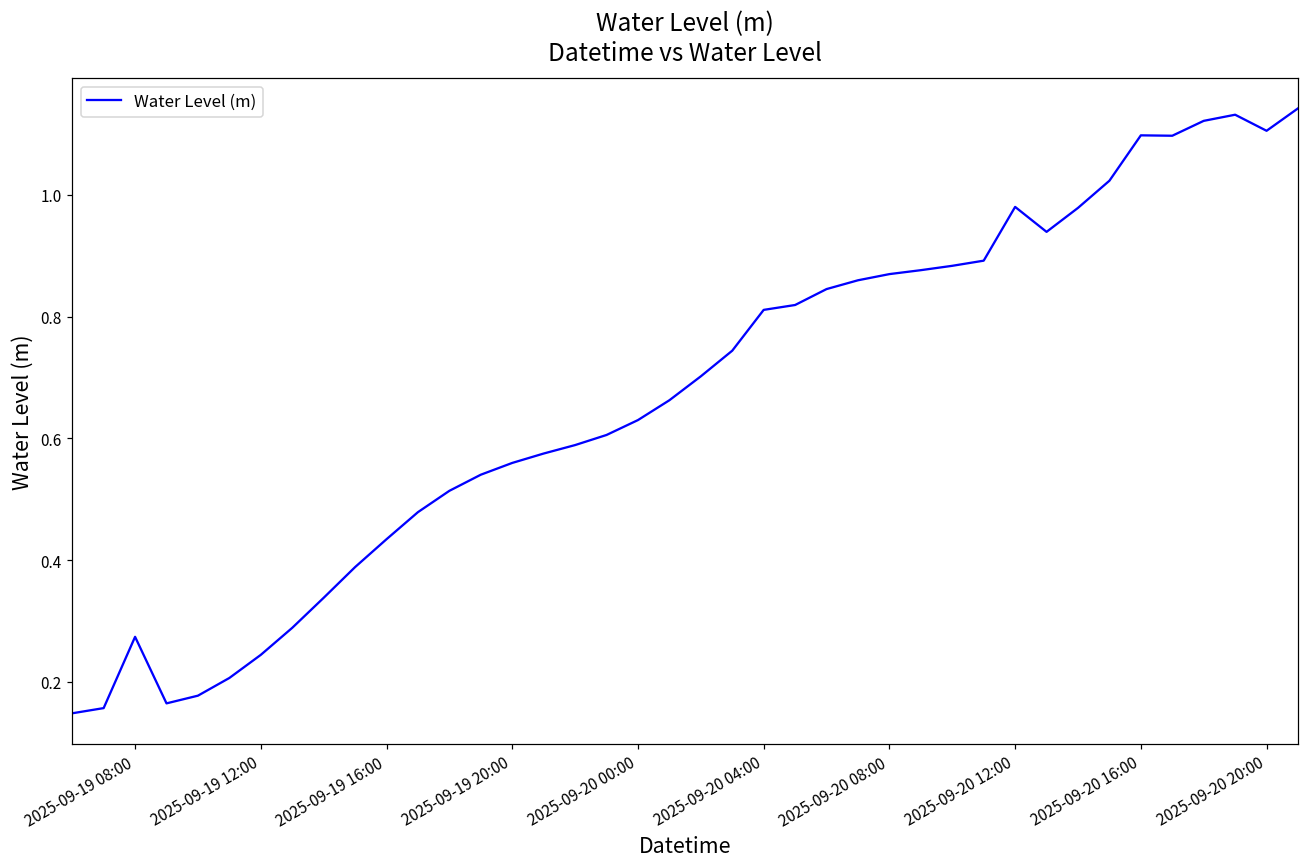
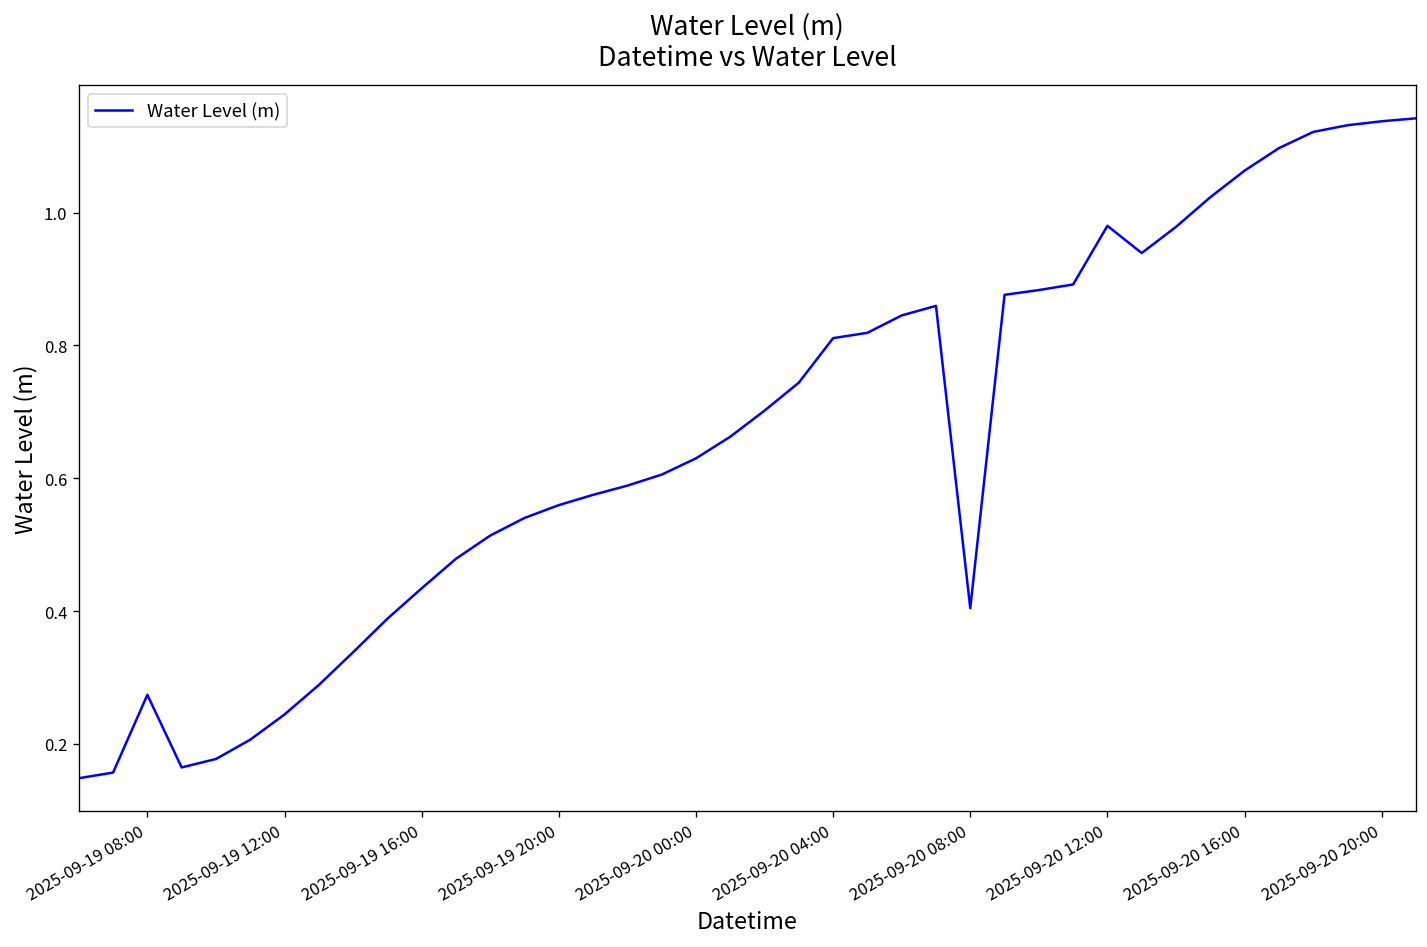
2025-09-20 08:00: 0.87 -> 0.40
2025-09-20 16:00: 1.10 -> 1.06
2025-09-20 20:00: 1.11 -> 1.14
